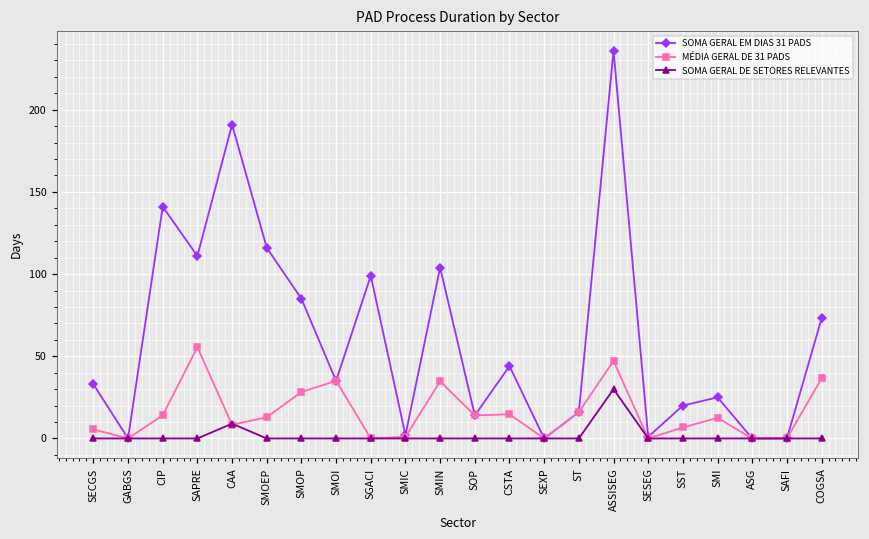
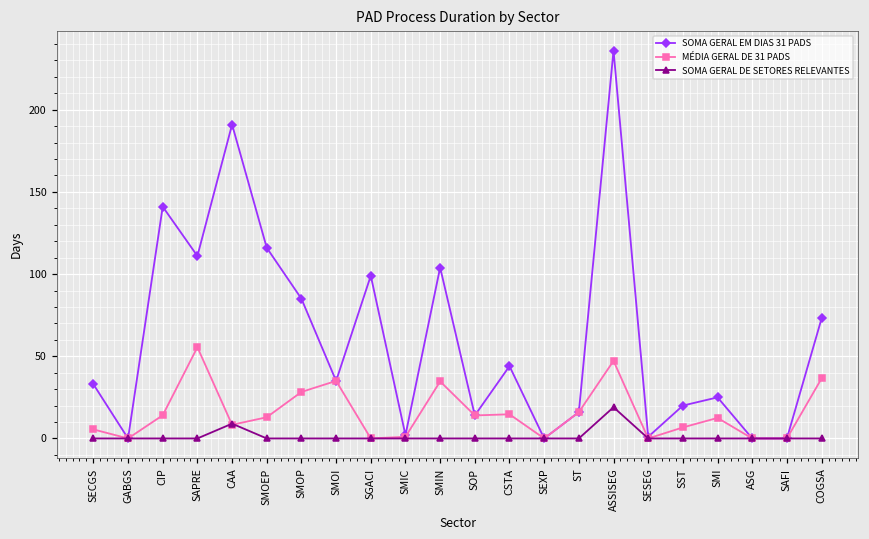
SOMA GERAL DE SETORES RELEVANTES, ASSISEG: 30 -> 19
